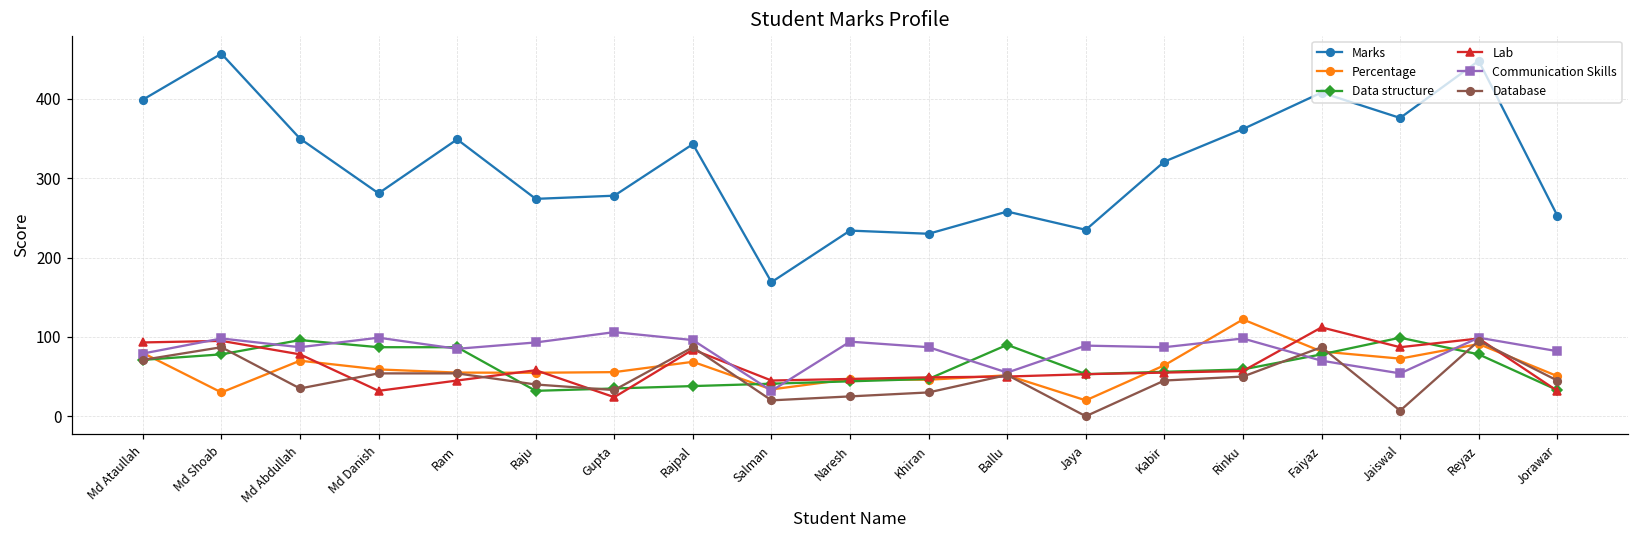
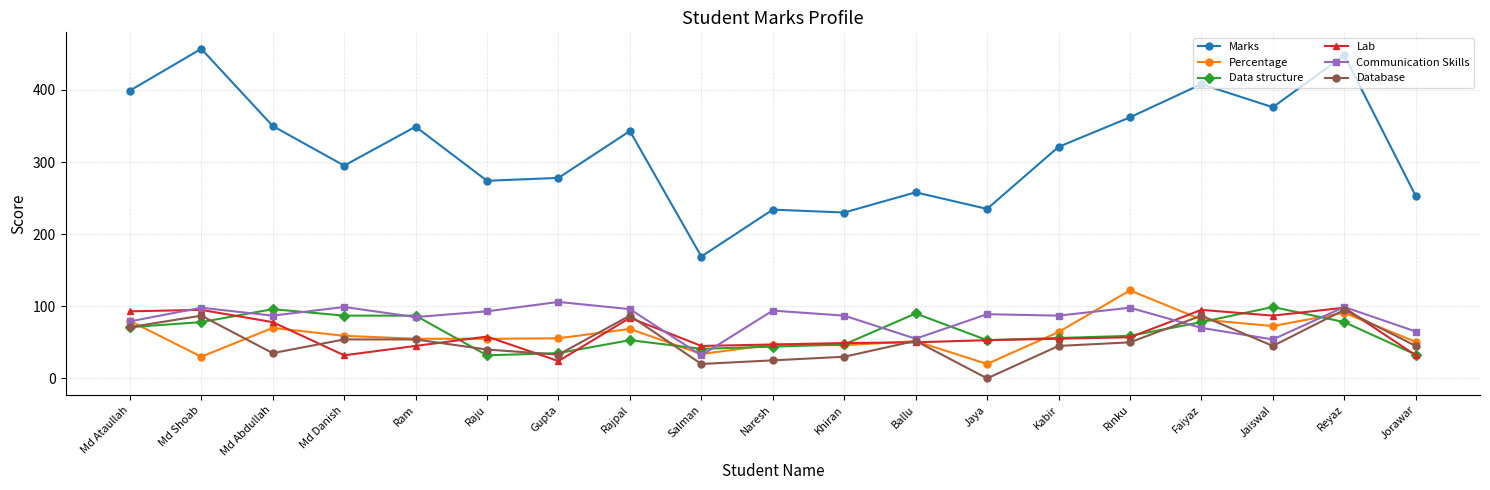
Marks, Md Danish: 280 -> 300
Data structure, Rajpal: 40 -> 50
Lab, Faiyaz: 110 -> 100
Database, Jaiswal: 10 -> 50
Communication Skills, Jorawar: 80 -> 70
